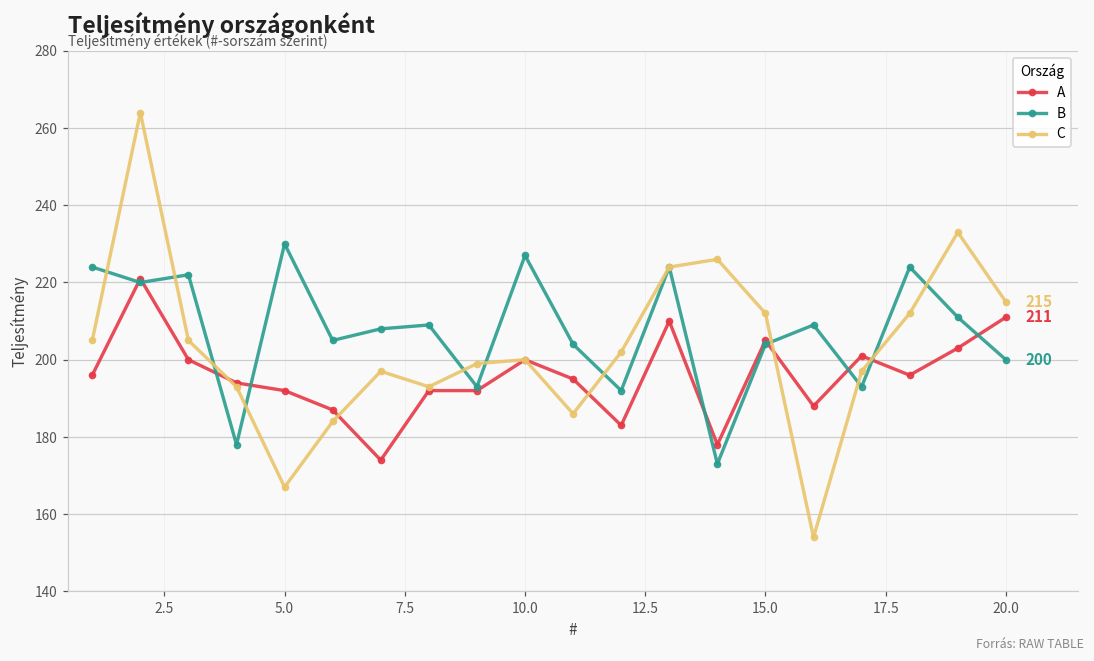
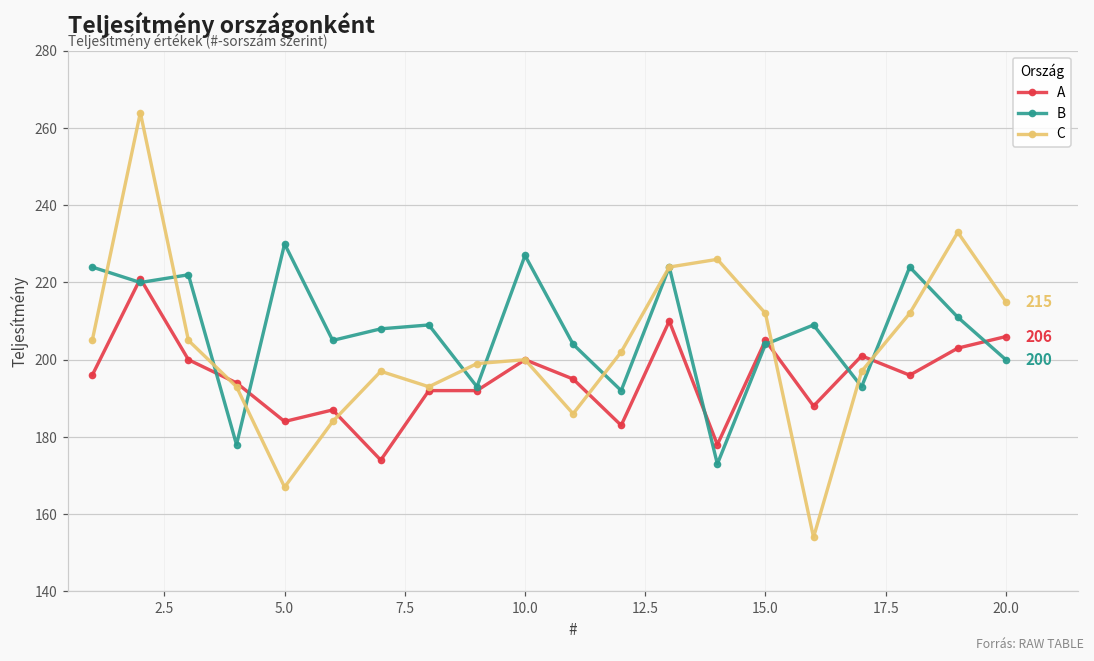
A, 5.0: 192 -> 184
A, 20.0: 211 -> 206
